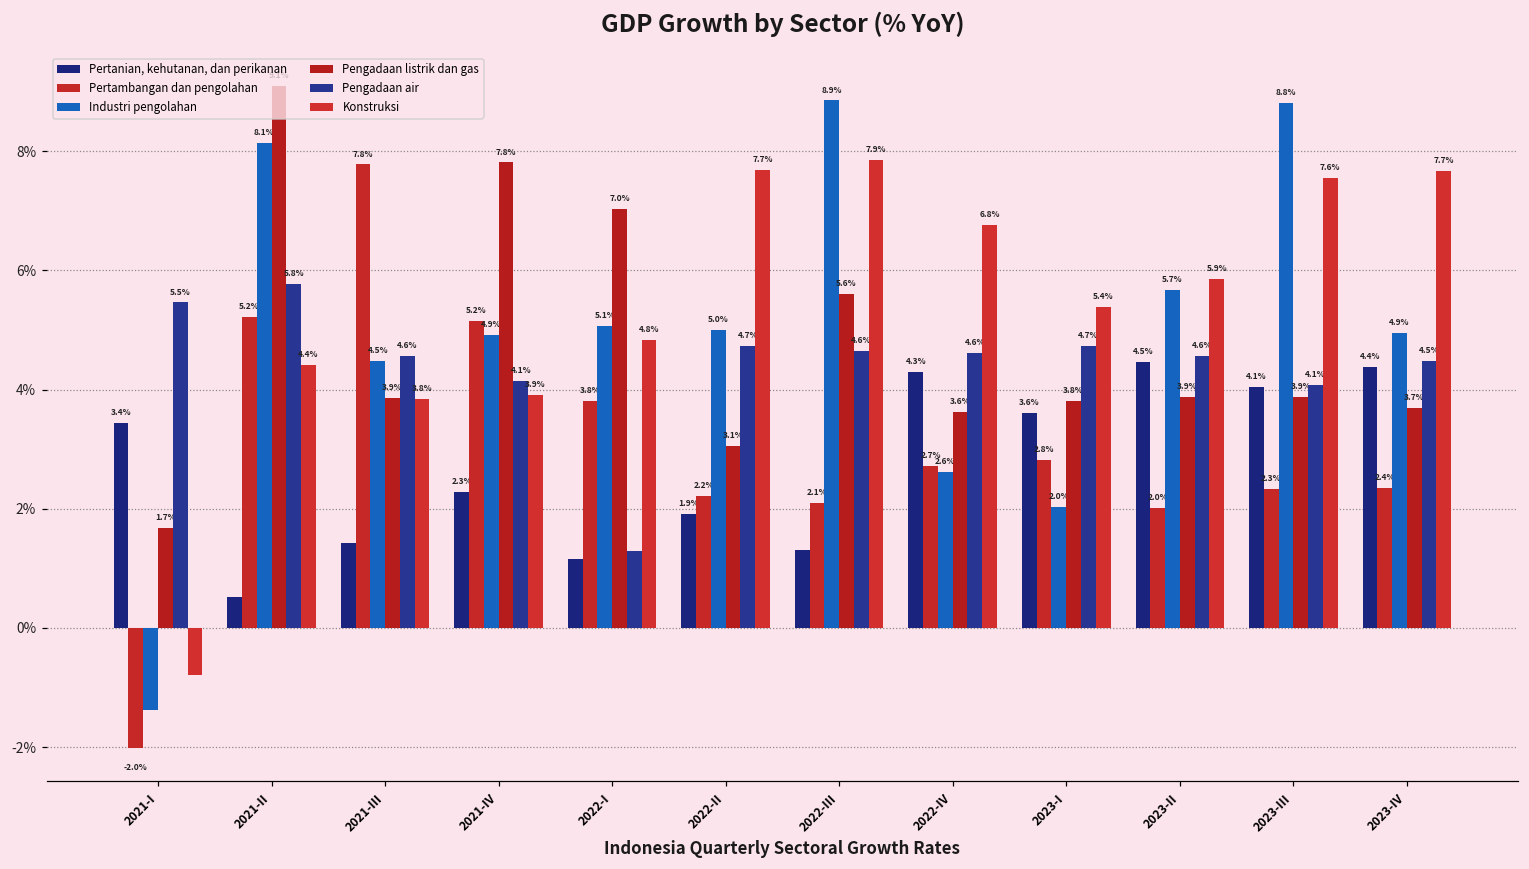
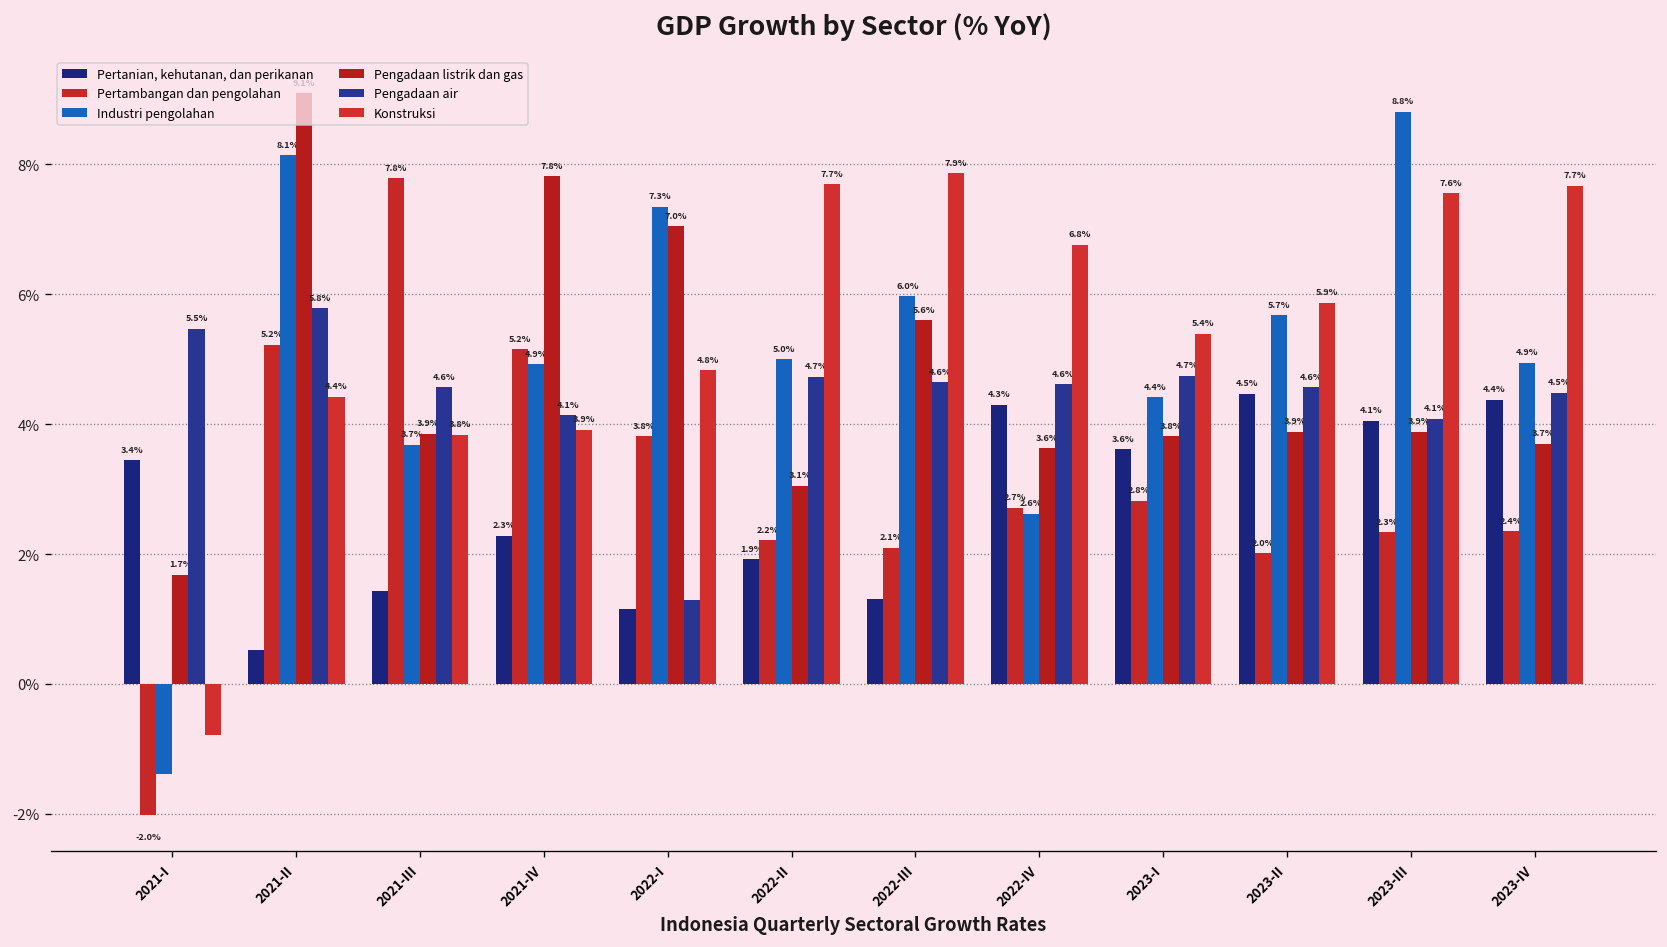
Industri pengolahan, 2021-III: 4.5% -> 3.7%
Industri pengolahan, 2022-I: 5.1% -> 7.3%
Industri pengolahan, 2022-III: 8.9% -> 6.0%
Industri pengolahan, 2023-I: 2.0% -> 4.4%
